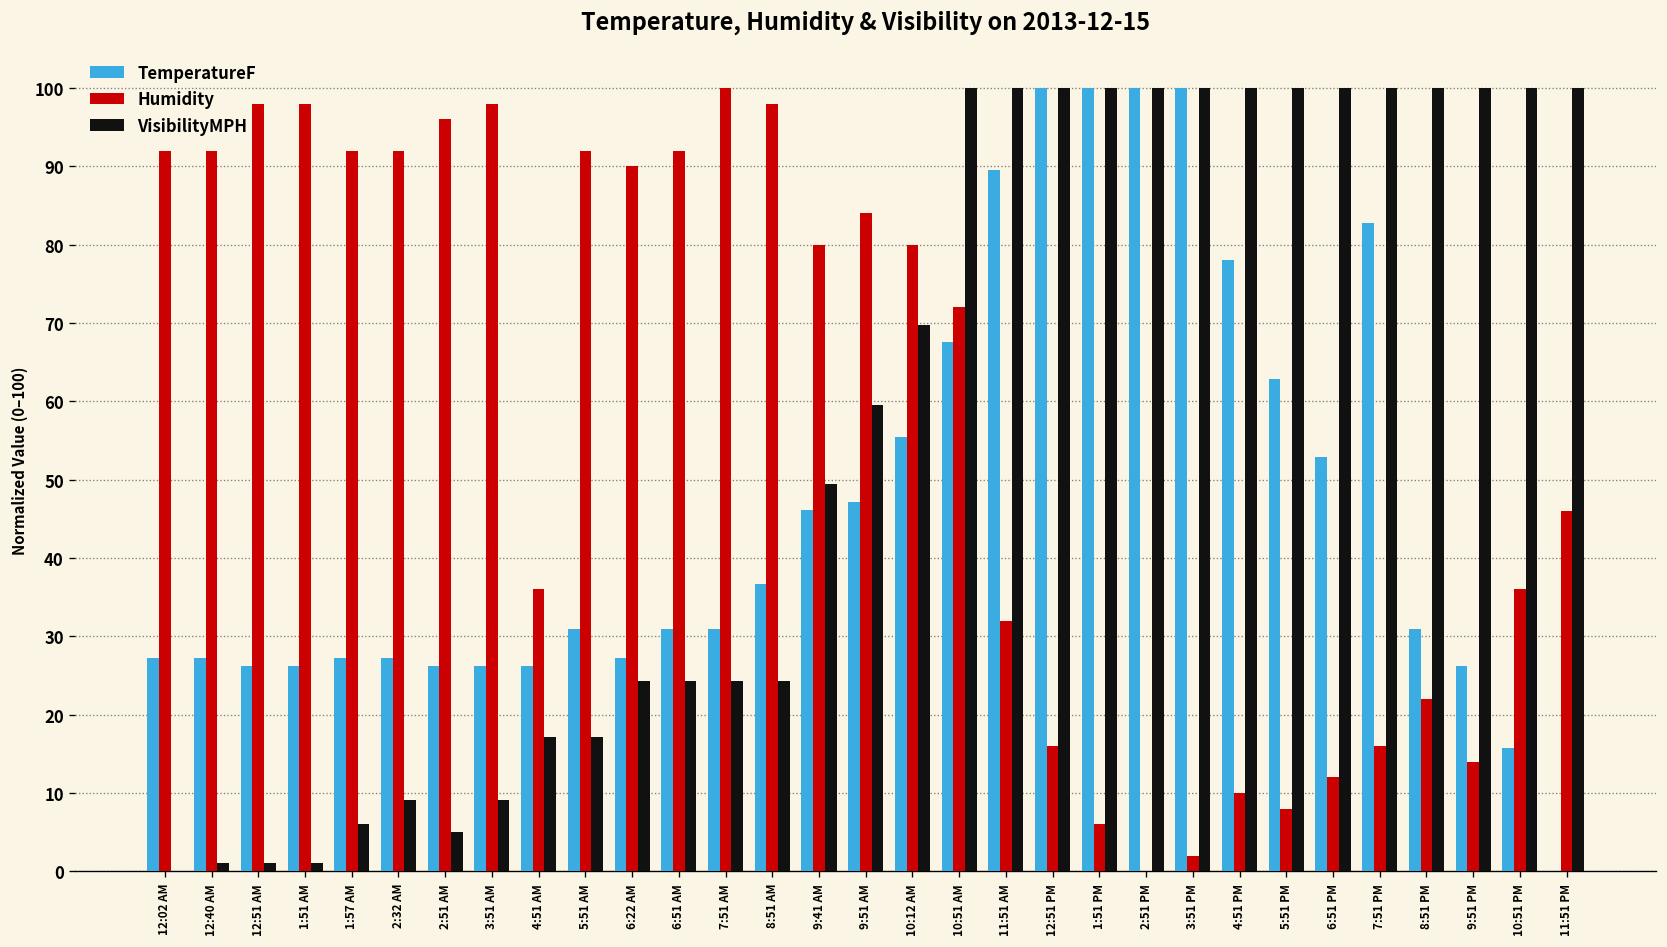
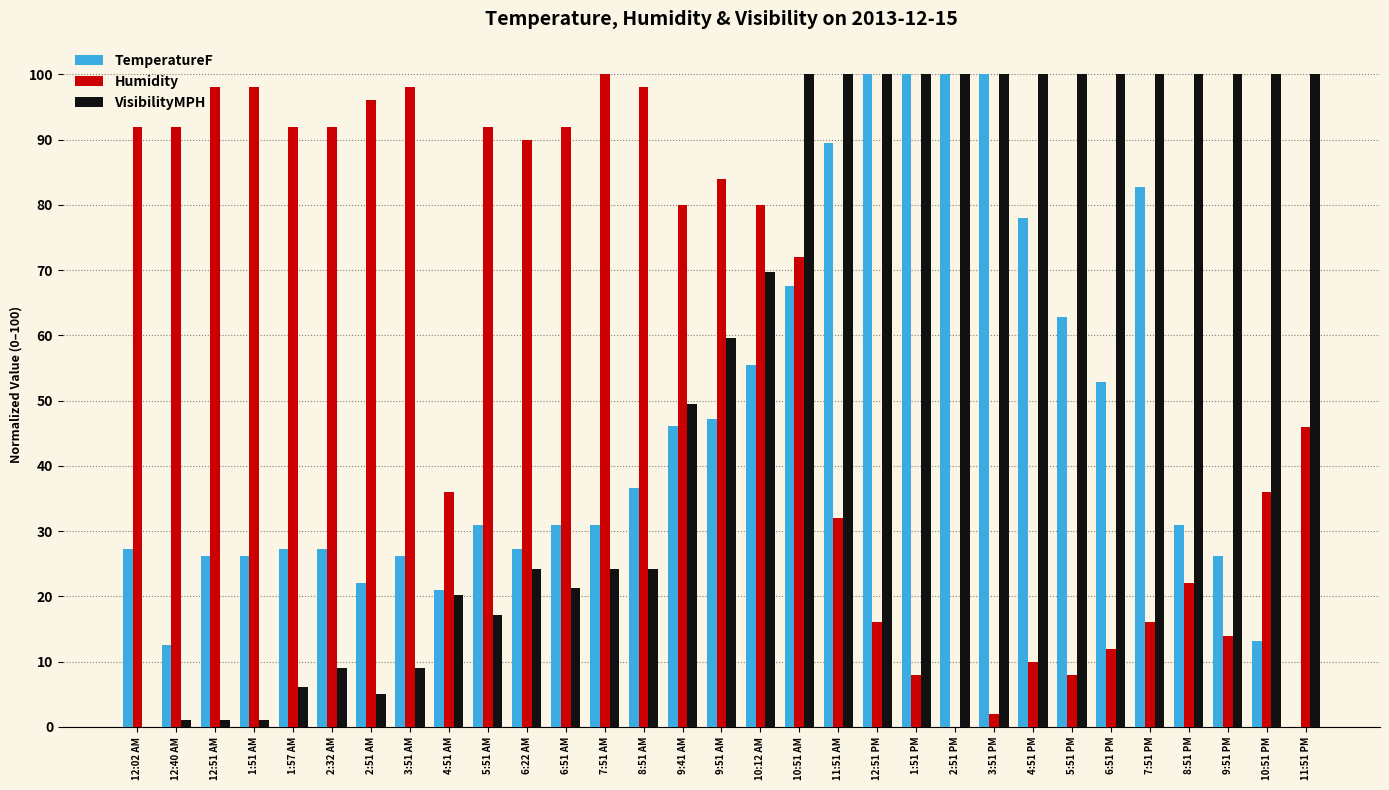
TemperatureF, 12:40 AM: 27 -> 13
TemperatureF, 2:51 AM: 26 -> 22
TemperatureF, 4:51 AM: 26 -> 21
VisibilityMPH, 4:51 AM: 17 -> 20
VisibilityMPH, 6:51 AM: 24 -> 21
Humidity, 1:51 PM: 6 -> 8
TemperatureF, 10:51 PM: 16 -> 13
